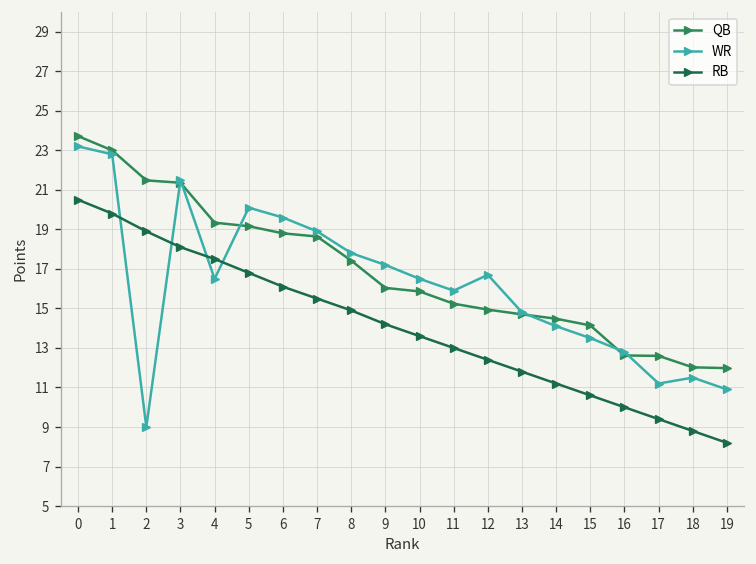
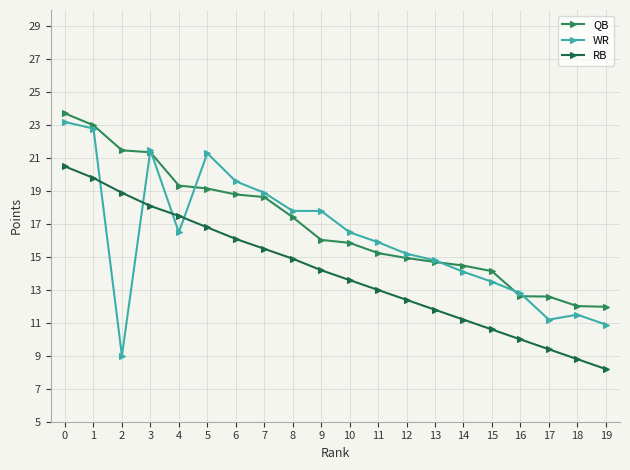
WR, 5: 20.1 -> 21.3
WR, 9: 17.2 -> 17.8
WR, 12: 16.7 -> 15.2
